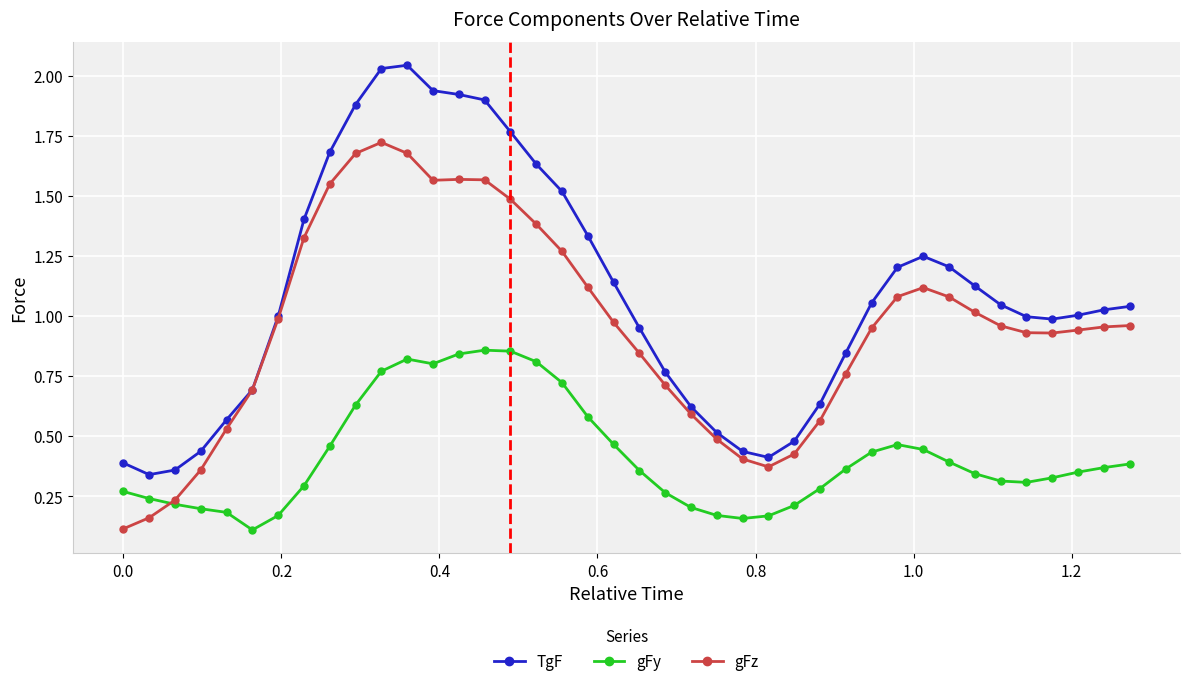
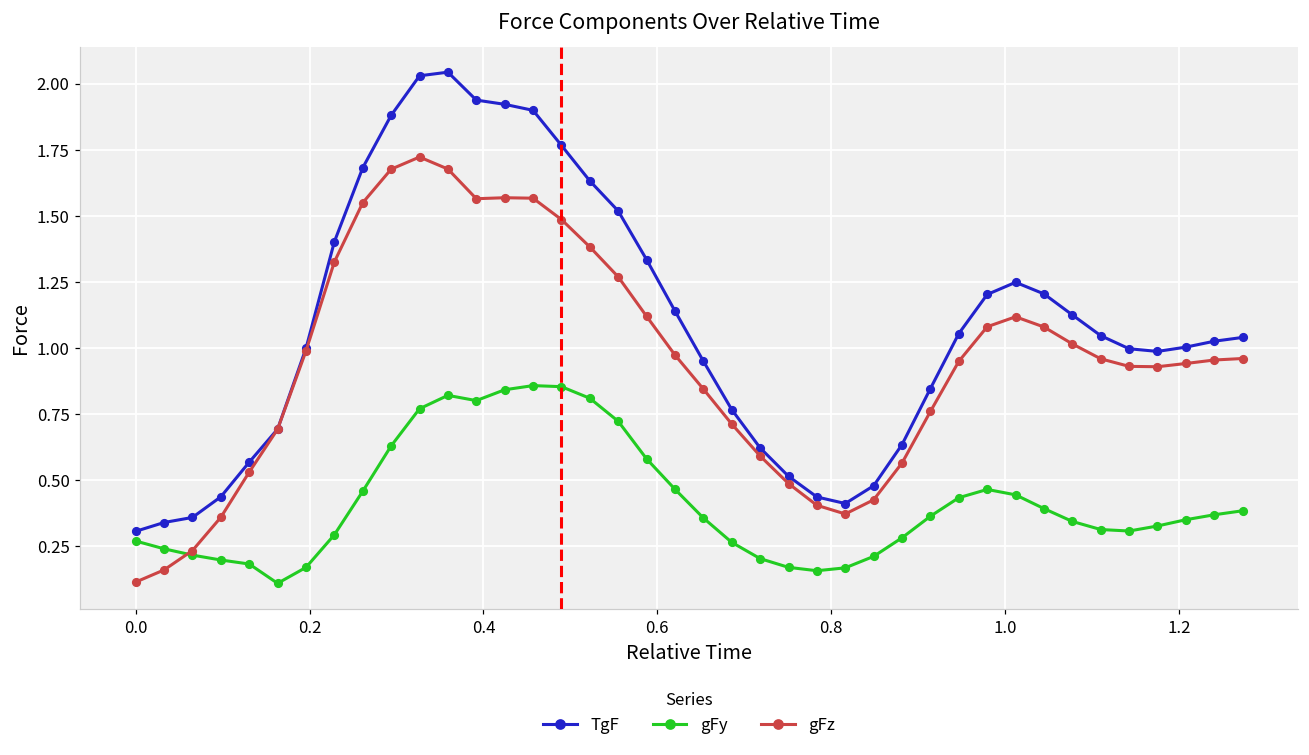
TgF, 0.0: 0.39 -> 0.31
